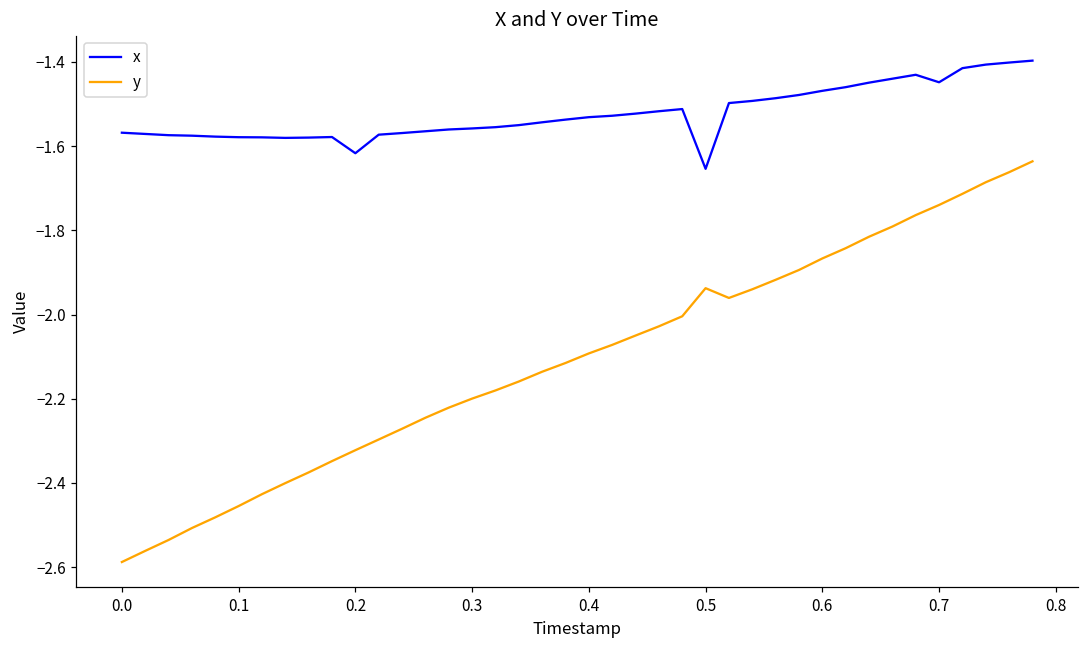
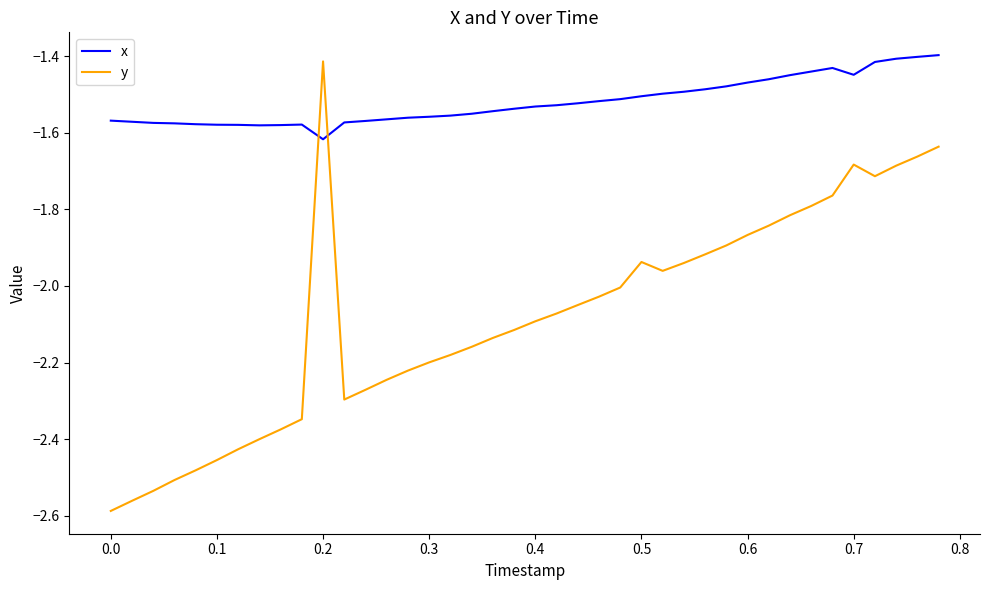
y, 0.2: -2.32 -> -1.41
x, 0.5: -1.65 -> -1.50
y, 0.7: -1.74 -> -1.68
